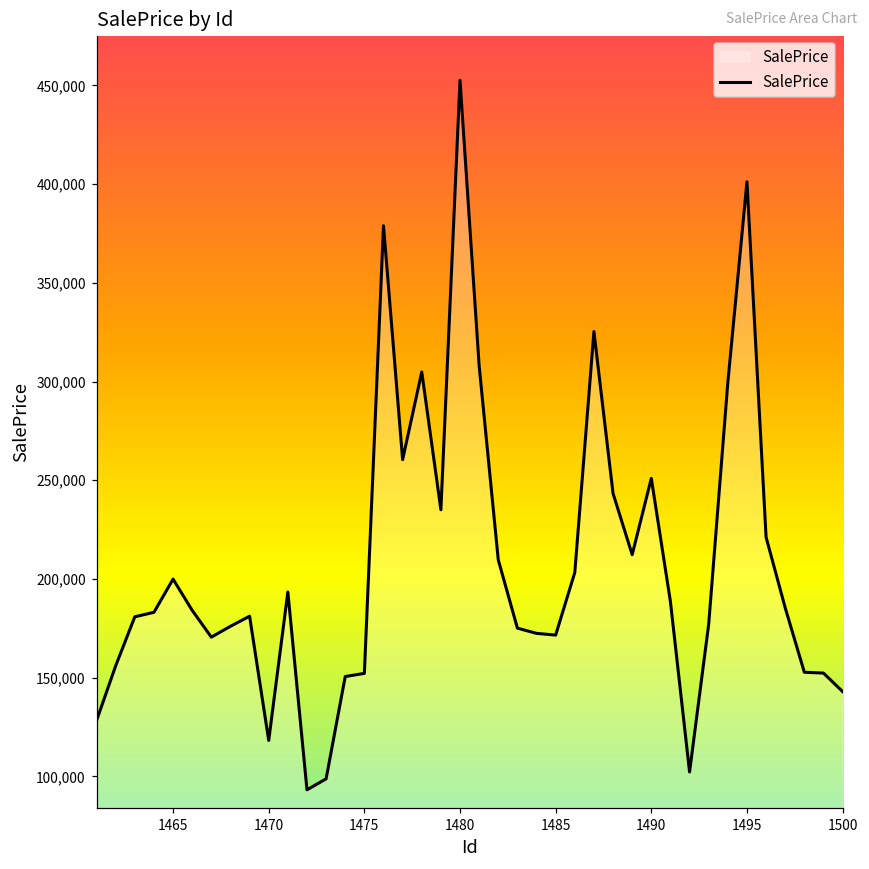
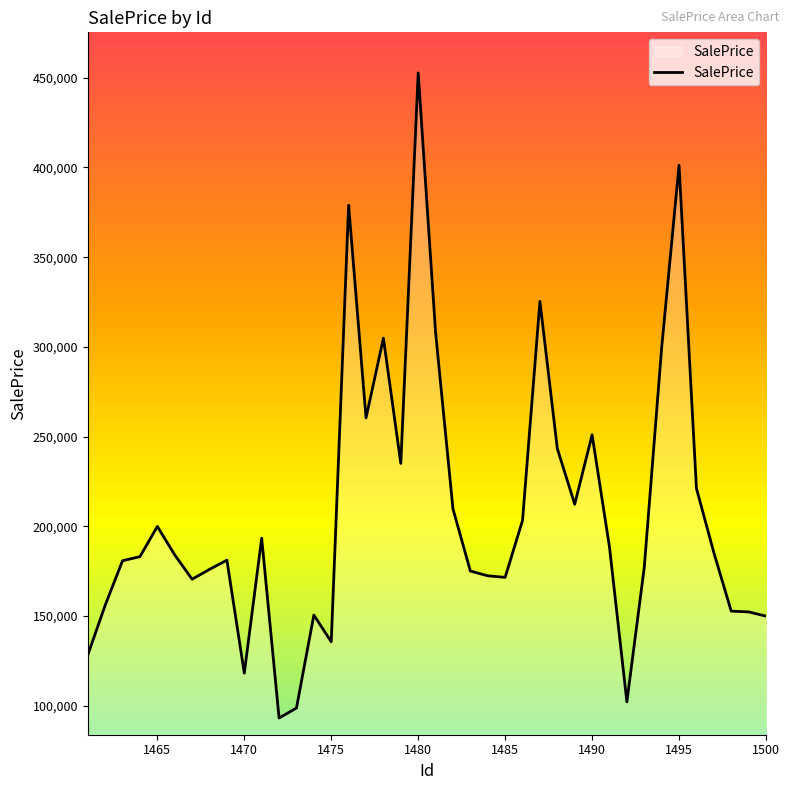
1475: 152,000 -> 136,000
1500: 143,000 -> 150,000
